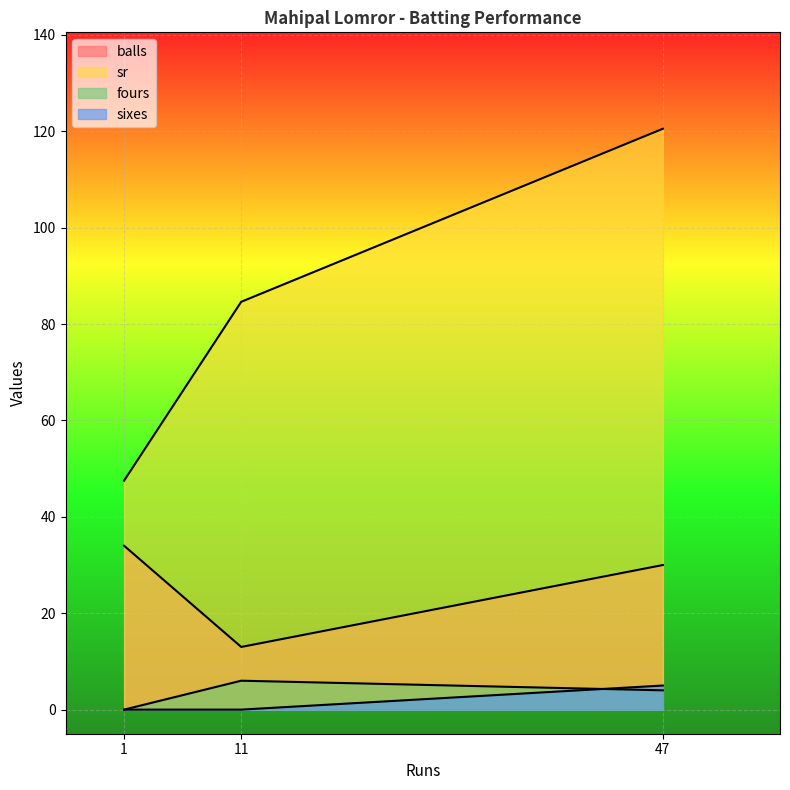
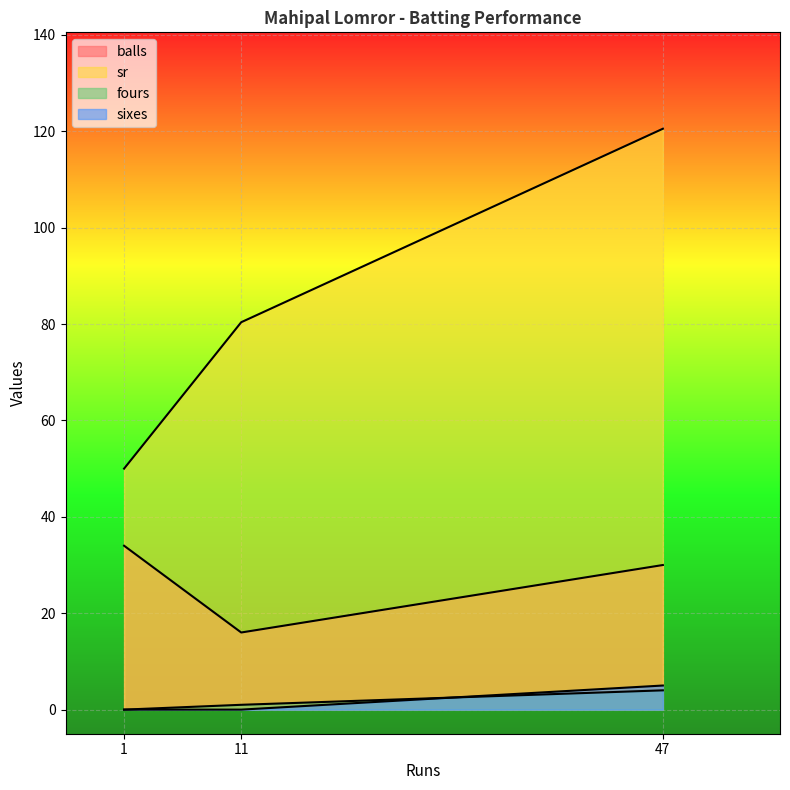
sr, 1: 48 -> 50
balls, 11: 13 -> 16
sr, 11: 85 -> 80
fours, 11: 6 -> 1
